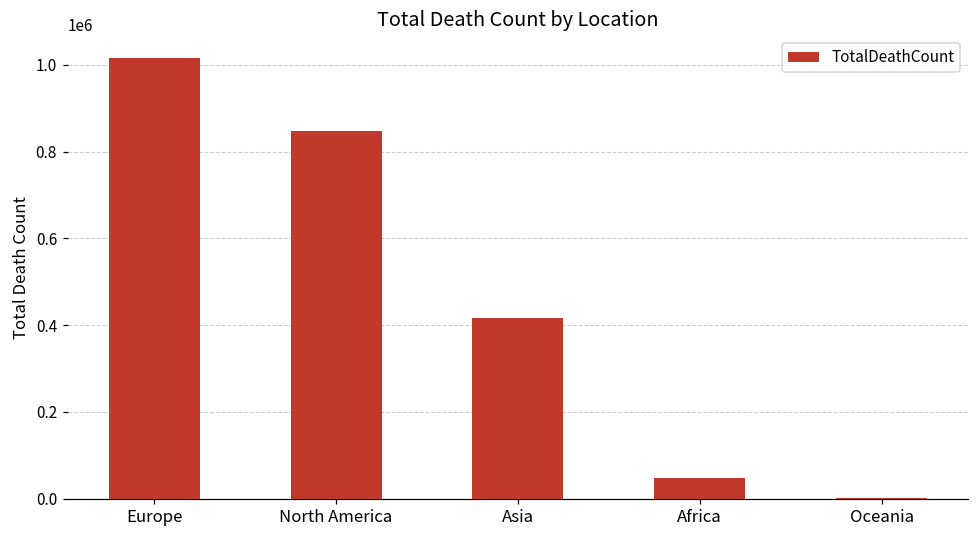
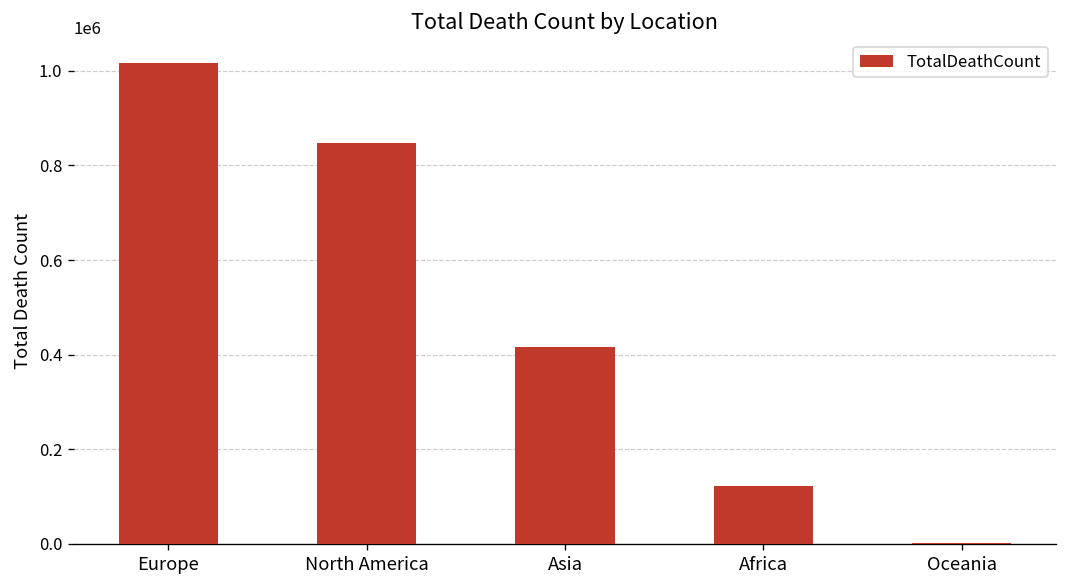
Africa: 50000 -> 120000
